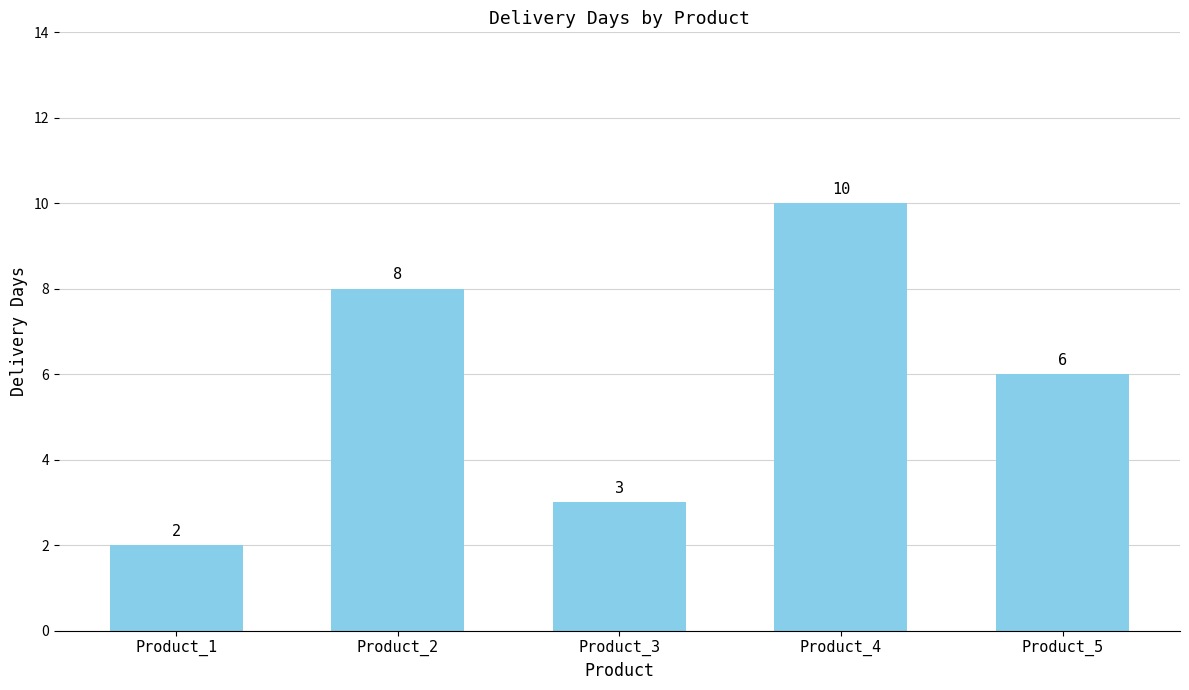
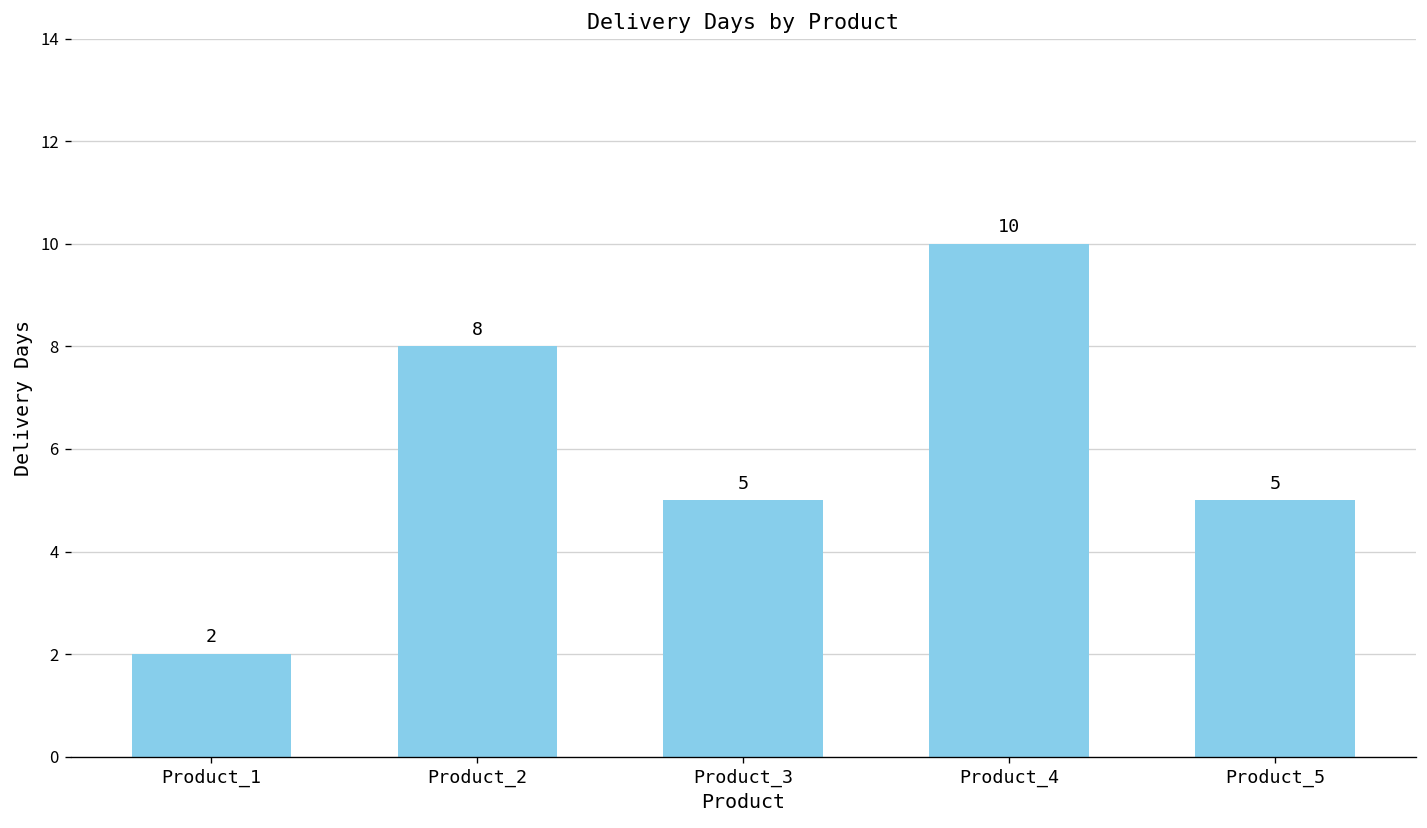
Product_3: 3 -> 5
Product_5: 6 -> 5
